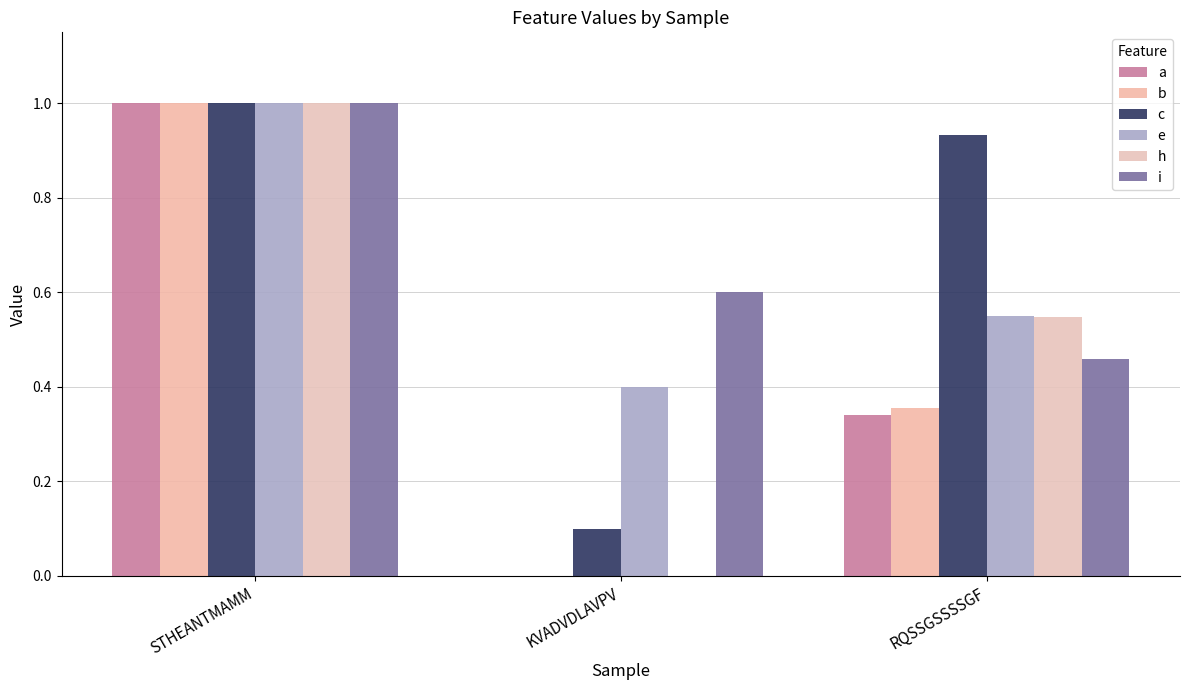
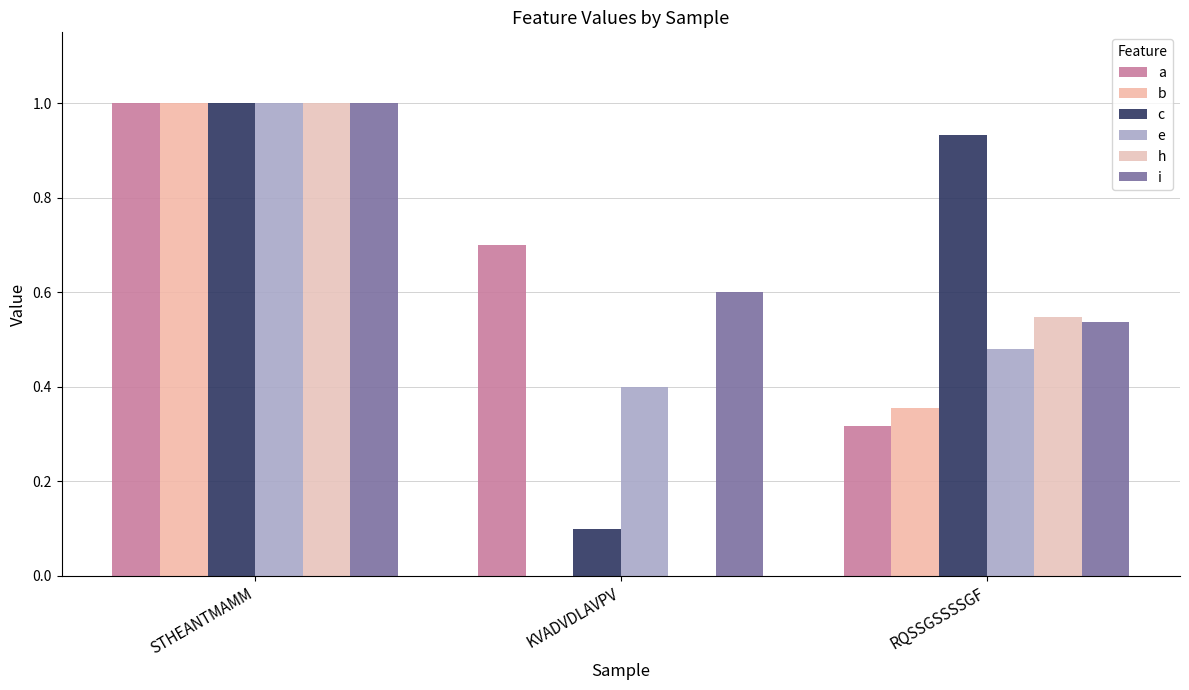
a, KVADVDLAVPV: 0.0 -> 0.7
a, RQSSGSSSSGF: 0.34 -> 0.32
e, RQSSGSSSSGF: 0.55 -> 0.48
i, RQSSGSSSSGF: 0.46 -> 0.54
